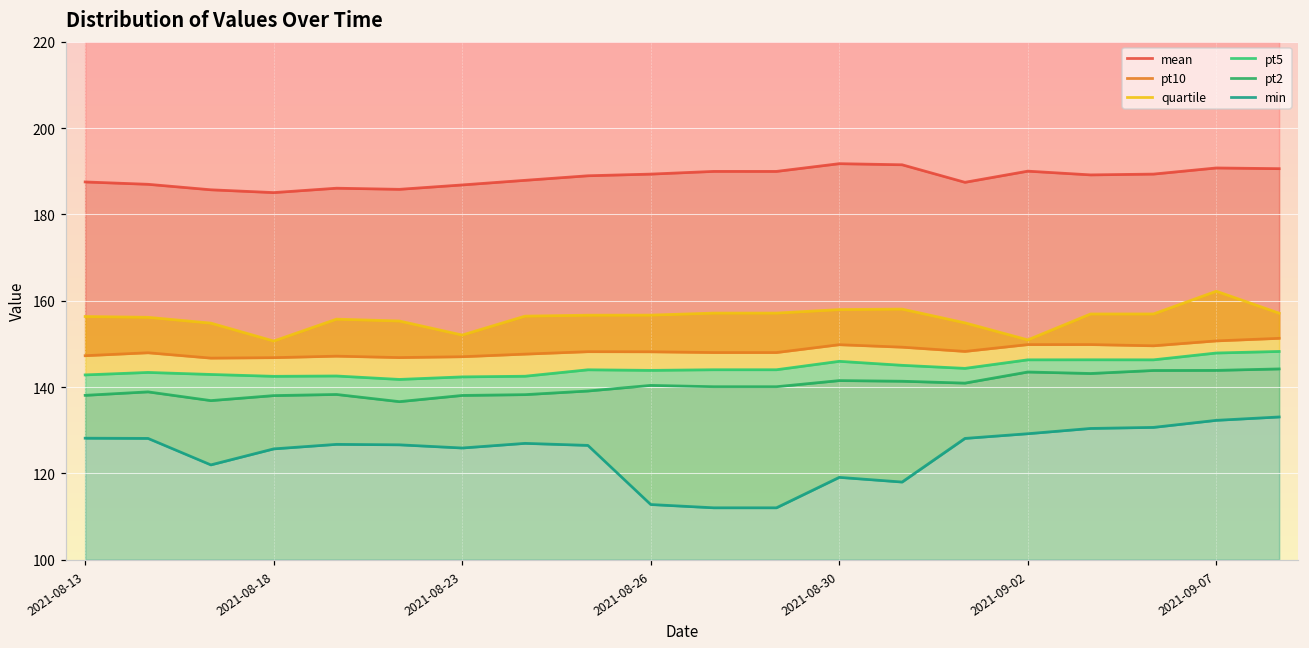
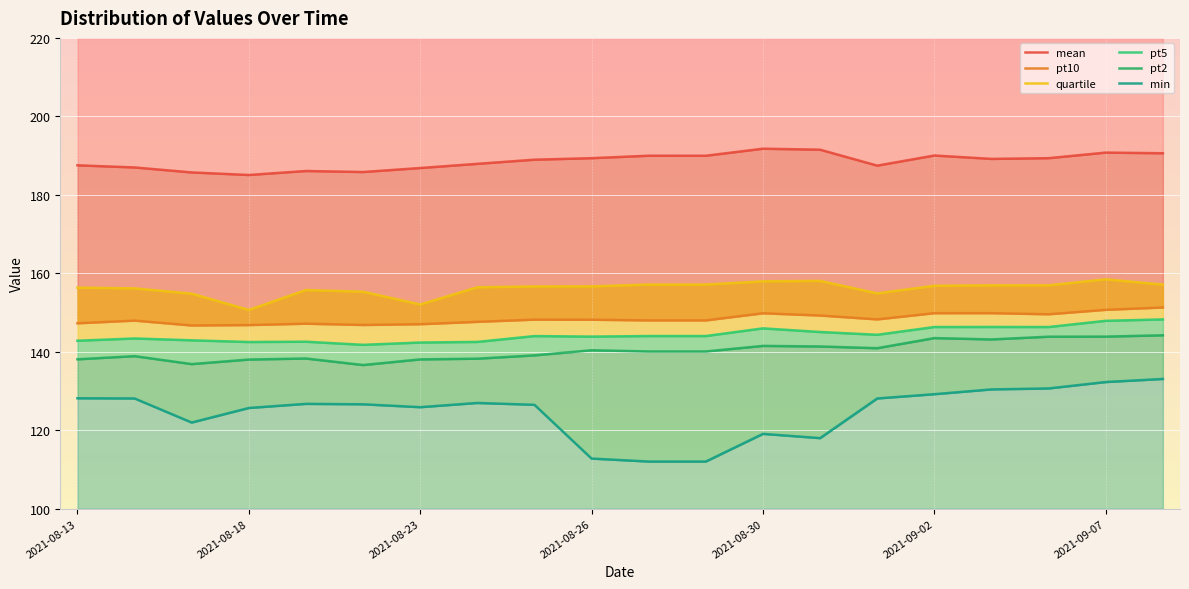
quartile, 2021-09-02: 151 -> 157
quartile, 2021-09-07: 162 -> 158
